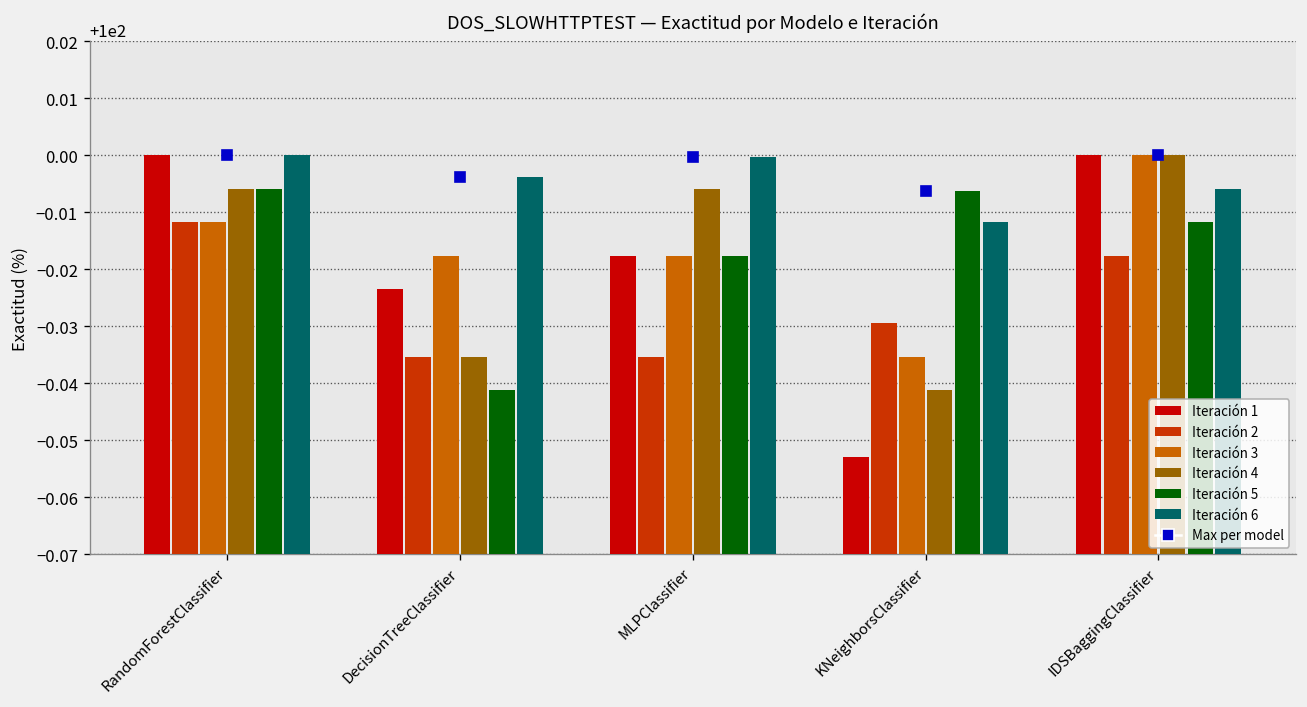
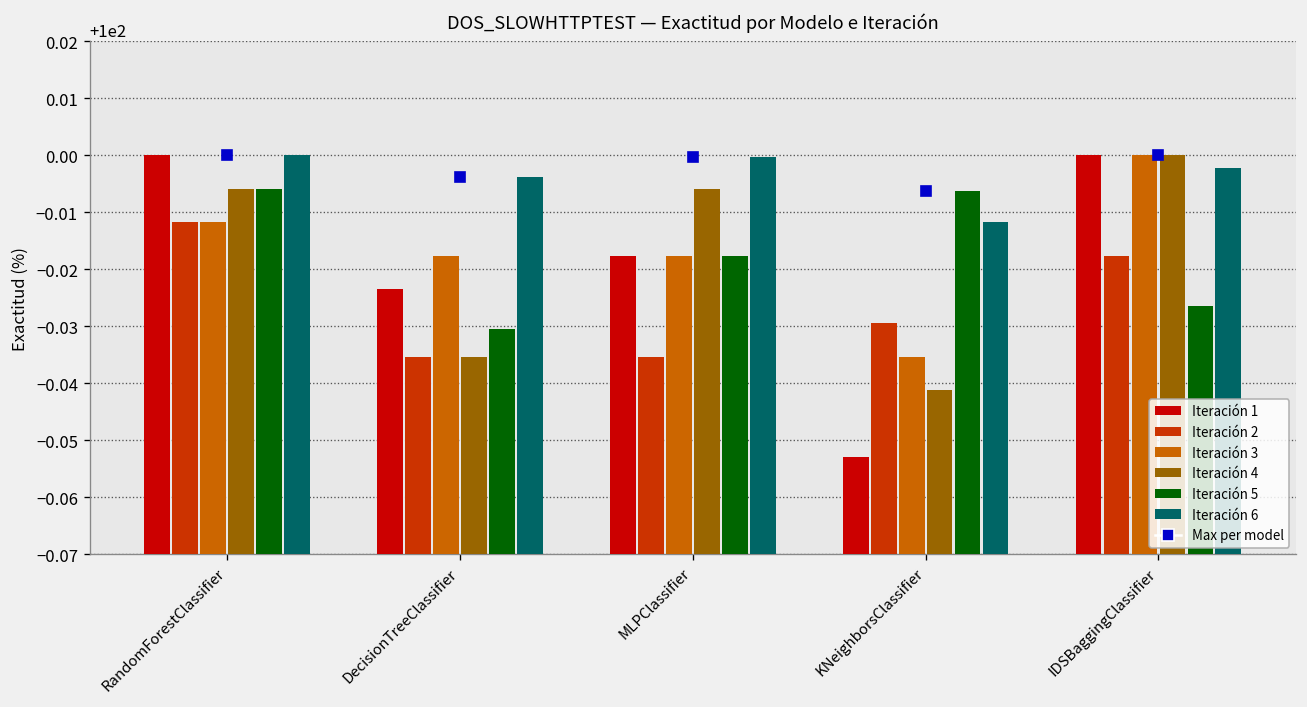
Iteración 5, DecisionTreeClassifier: 99.959 -> 99.969
Iteración 5, IDSBaggingClassifier: 99.988 -> 99.973
Iteración 6, IDSBaggingClassifier: 99.994 -> 99.998
